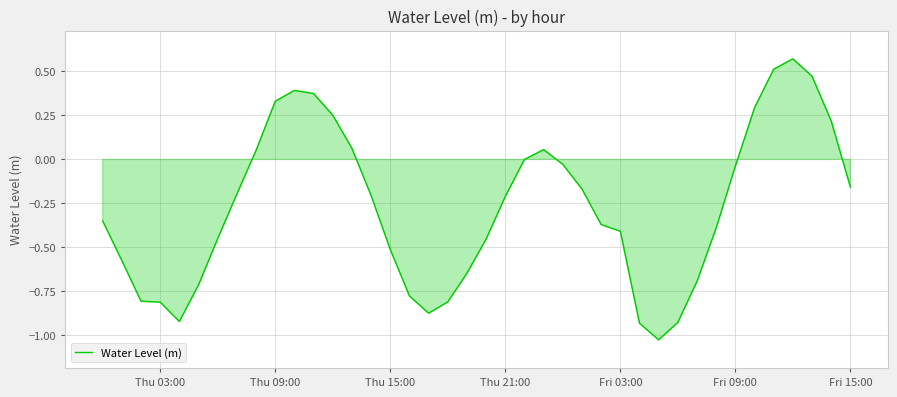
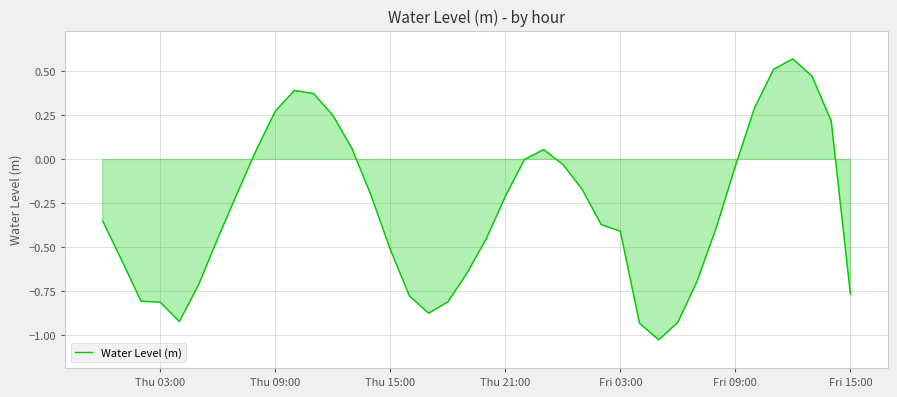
Thu 09:00: 0.33 -> 0.27
Fri 15:00: -0.16 -> -0.77
